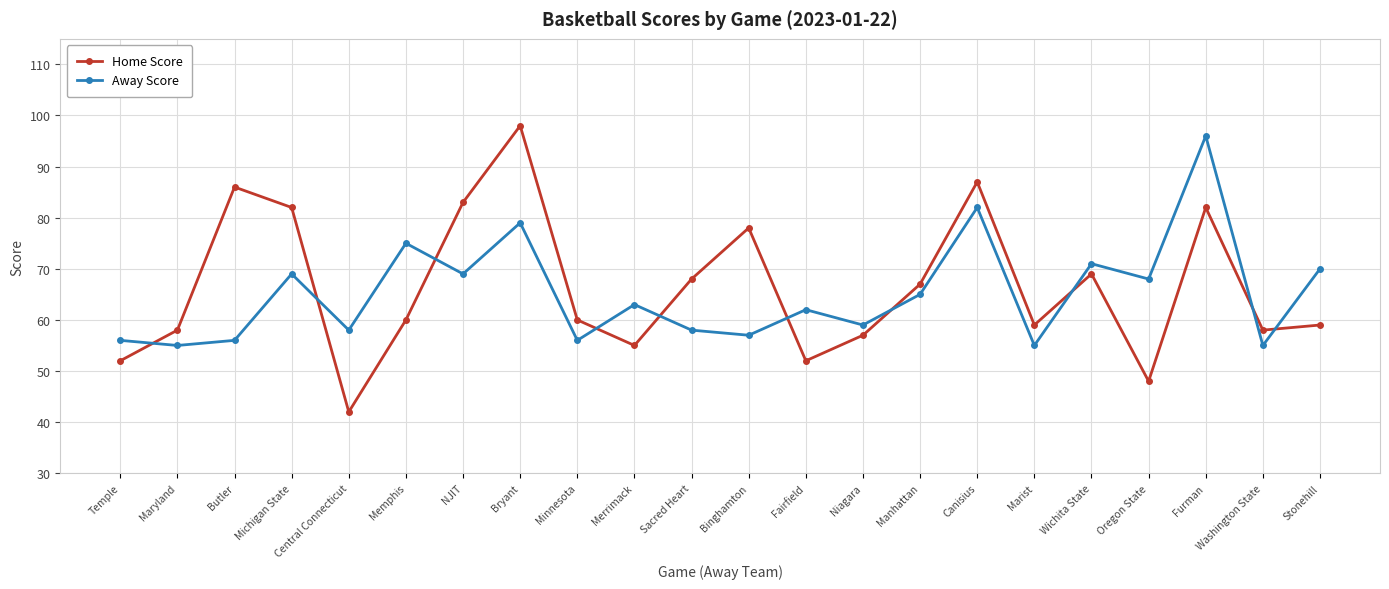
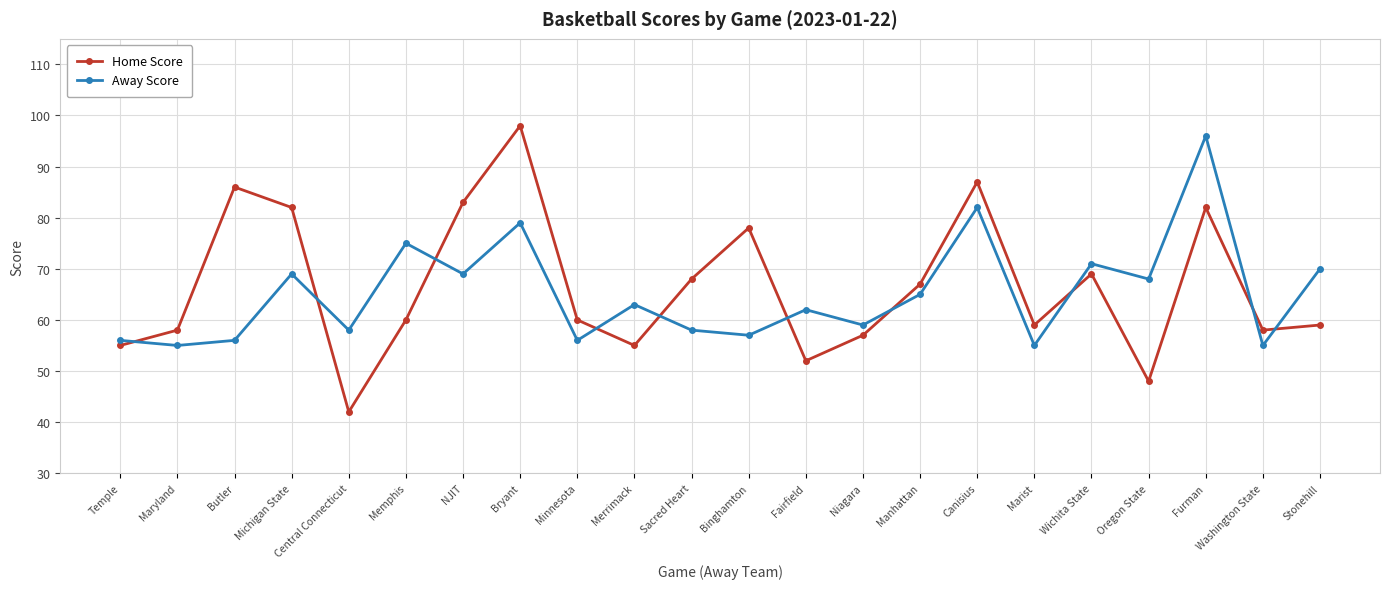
Home Score, Temple: 52 -> 55
